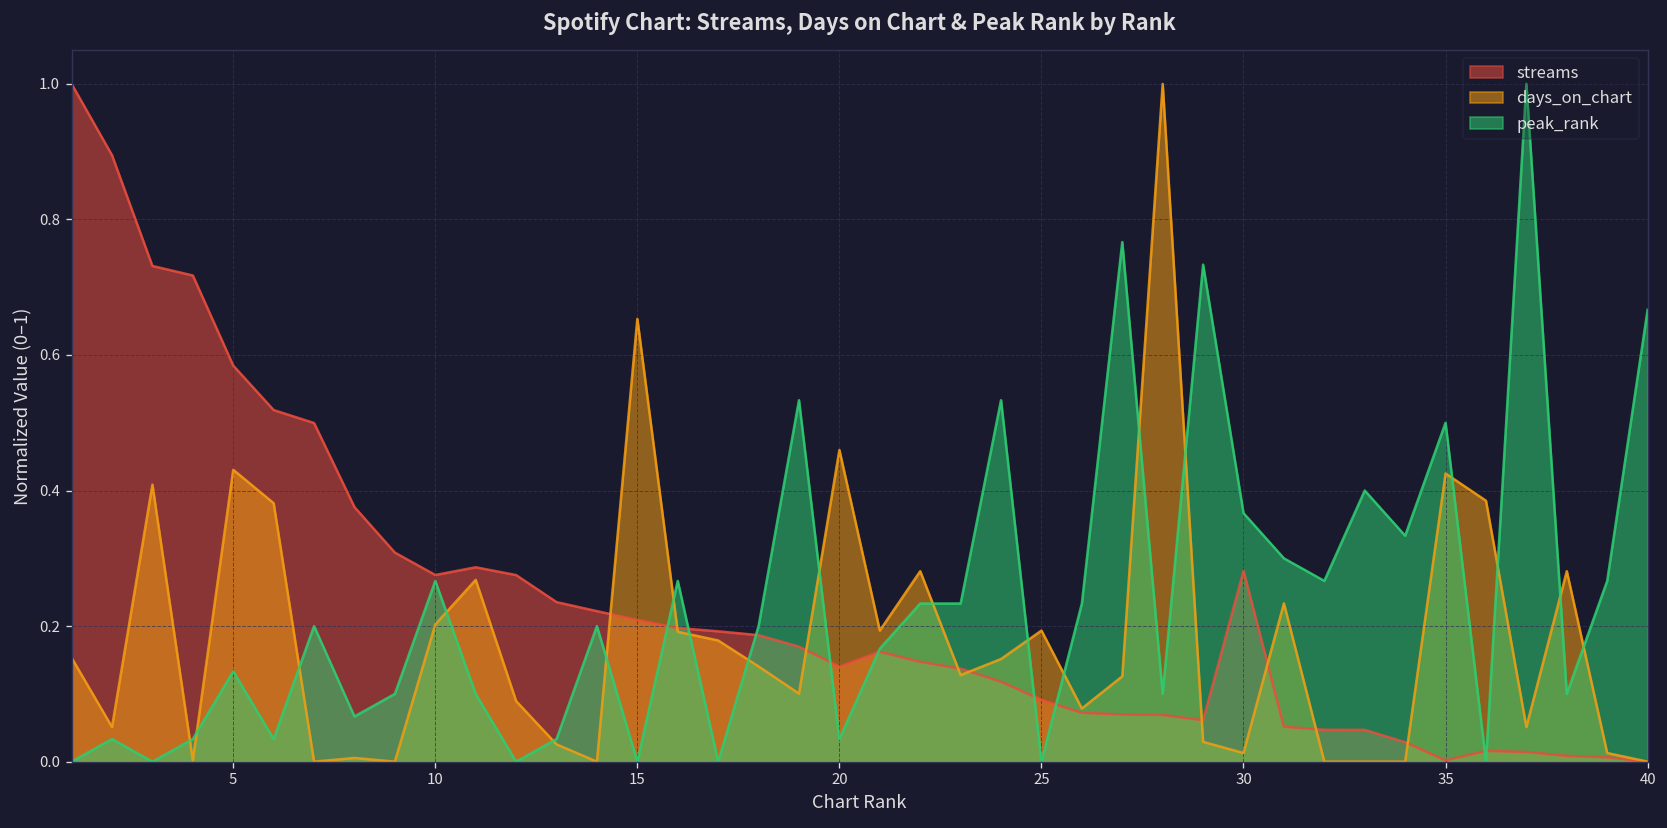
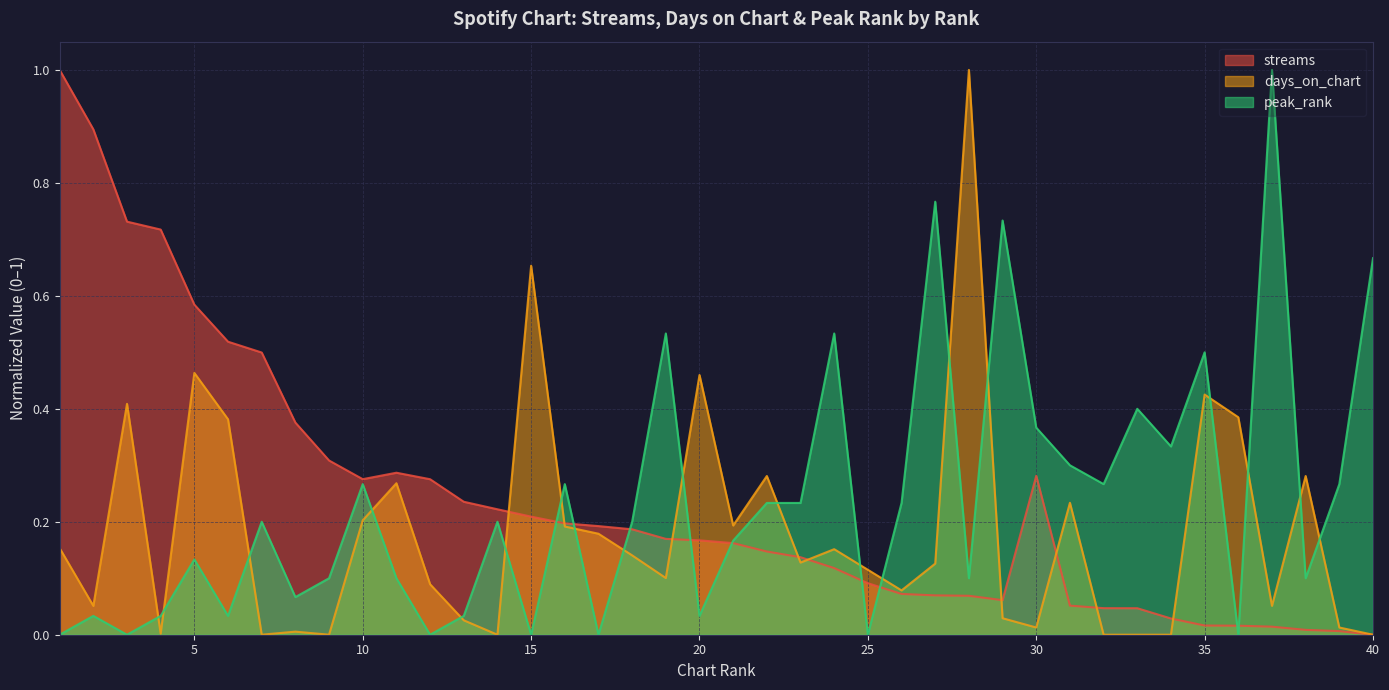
days_on_chart, 5: 0.43 -> 0.46
streams, 20: 0.14 -> 0.17
days_on_chart, 25: 0.19 -> 0.11
streams, 35: 0.00 -> 0.02
